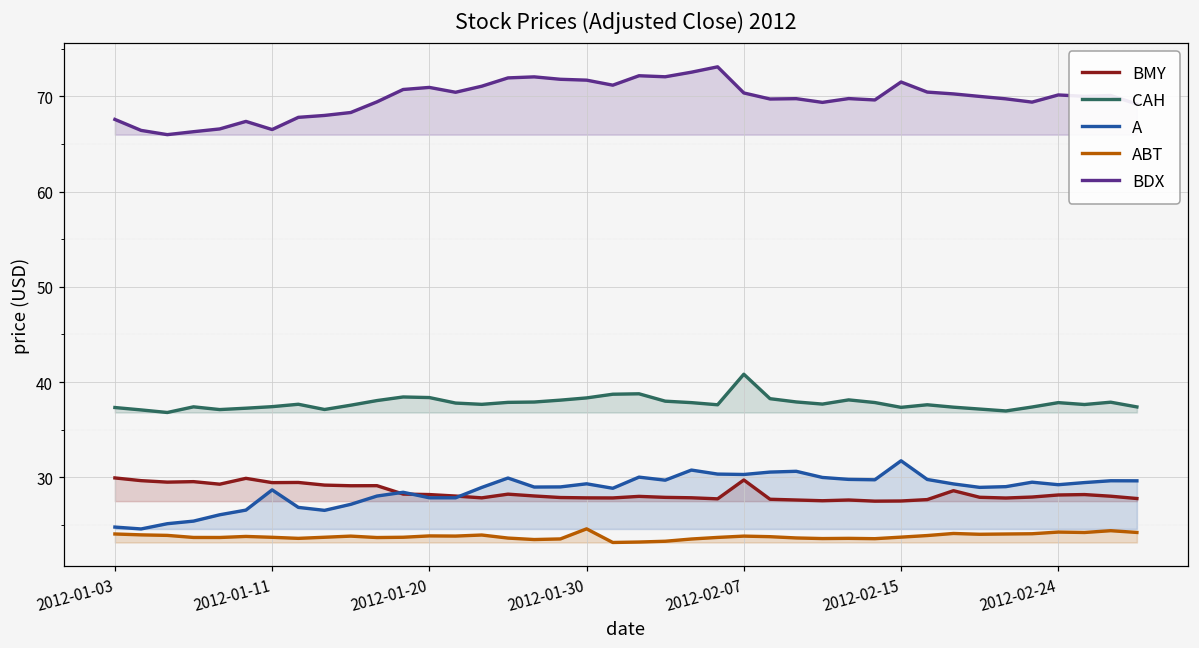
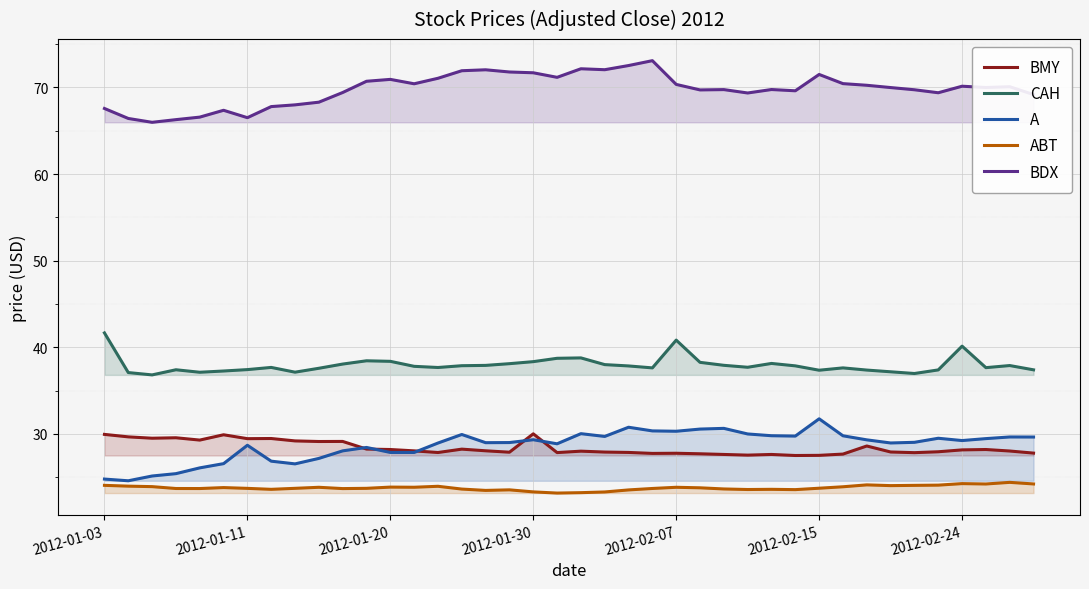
CAH, 2012-01-03: 37 -> 42
BMY, 2012-01-30: 28 -> 30
ABT, 2012-01-30: 25 -> 23
BMY, 2012-02-07: 30 -> 28
CAH, 2012-02-24: 38 -> 40
